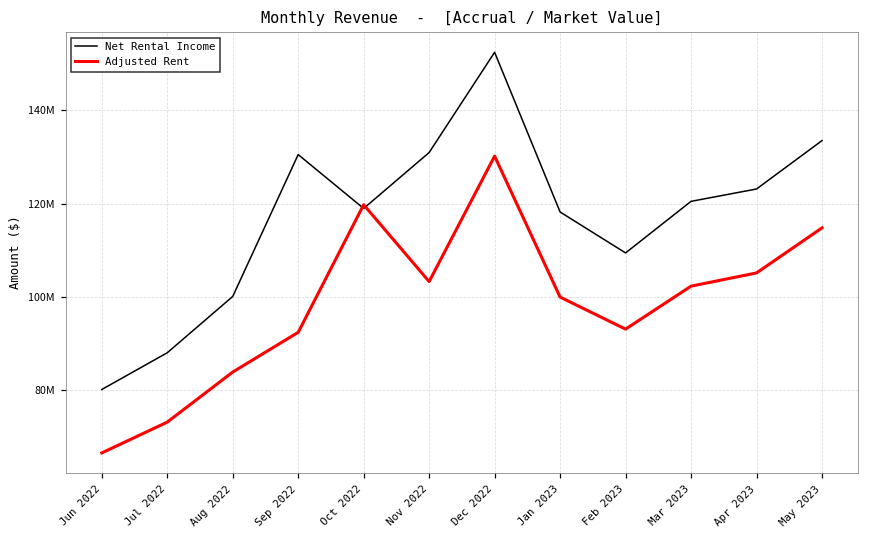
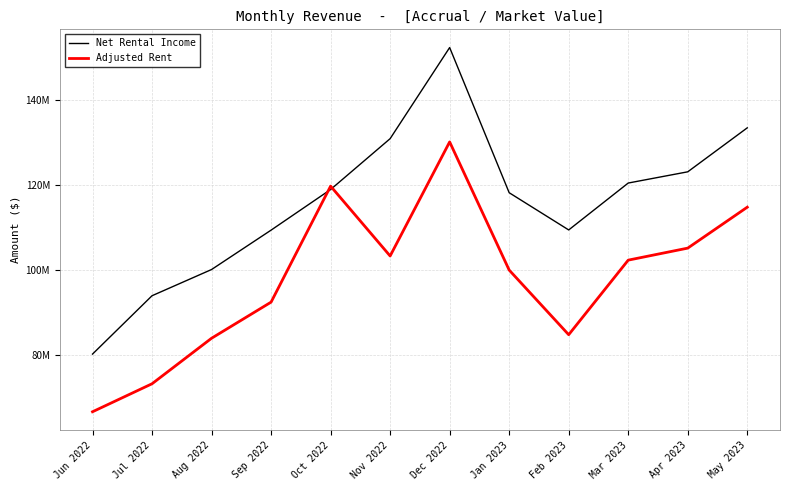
Net Rental Income, Jul 2022: 88000000 -> 94000000
Net Rental Income, Sep 2022: 130000000 -> 109000000
Adjusted Rent, Feb 2023: 93000000 -> 85000000
